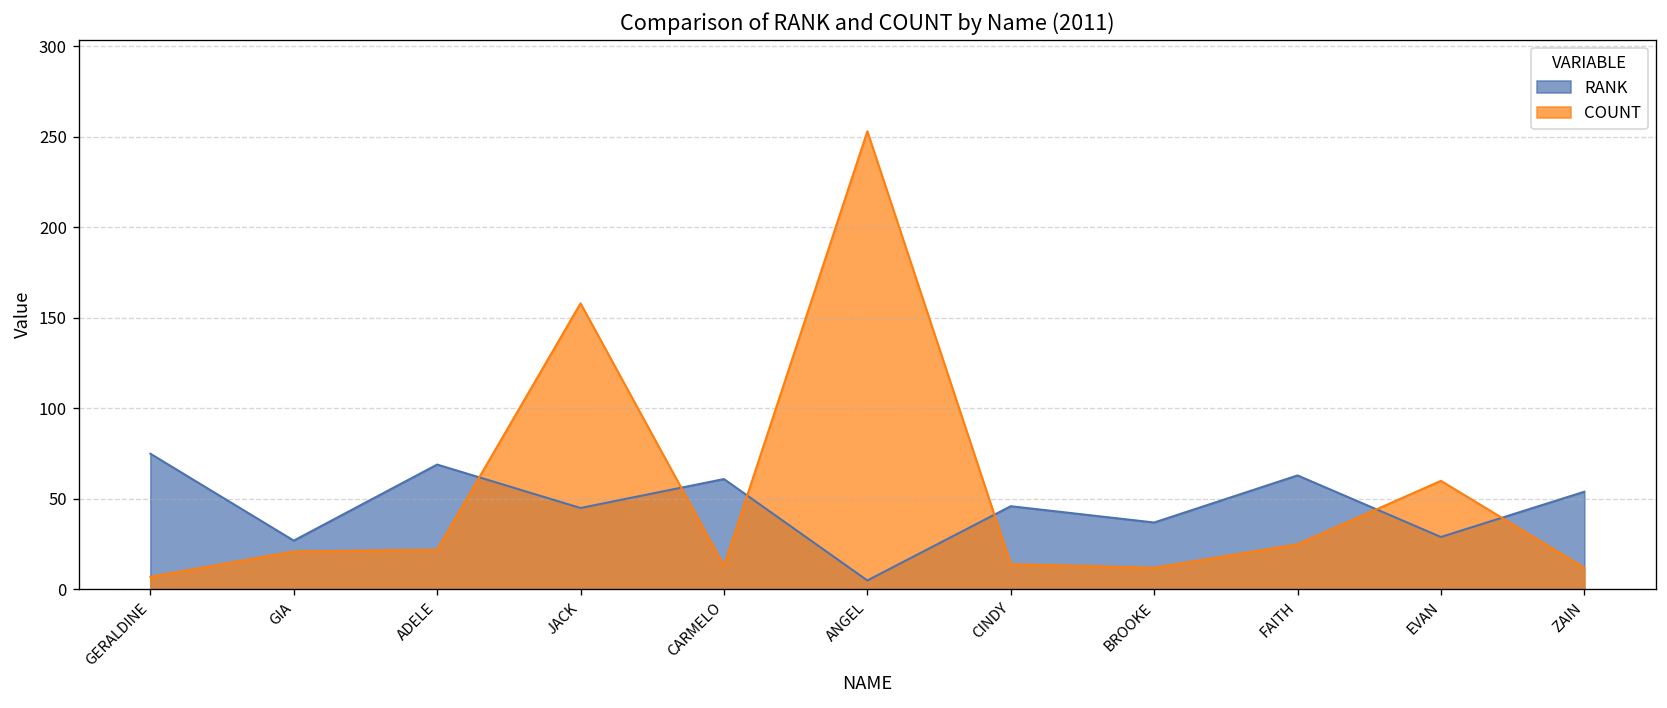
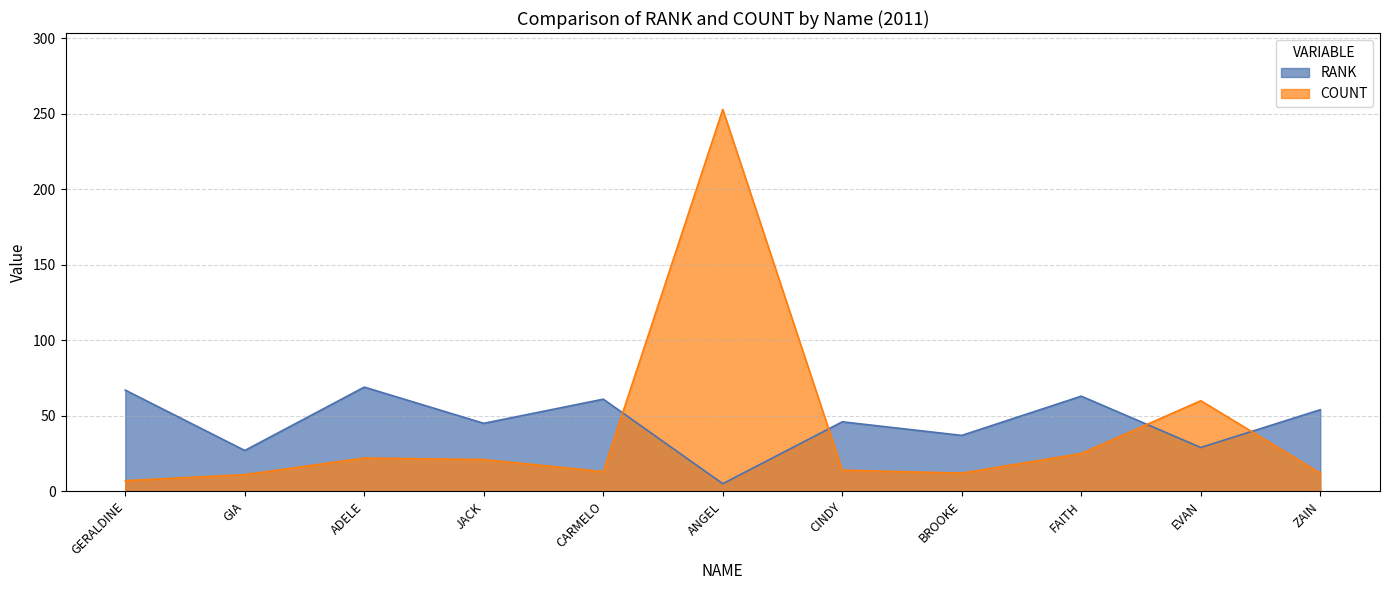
RANK, GERALDINE: 75 -> 67
COUNT, GIA: 21 -> 11
COUNT, JACK: 158 -> 21
